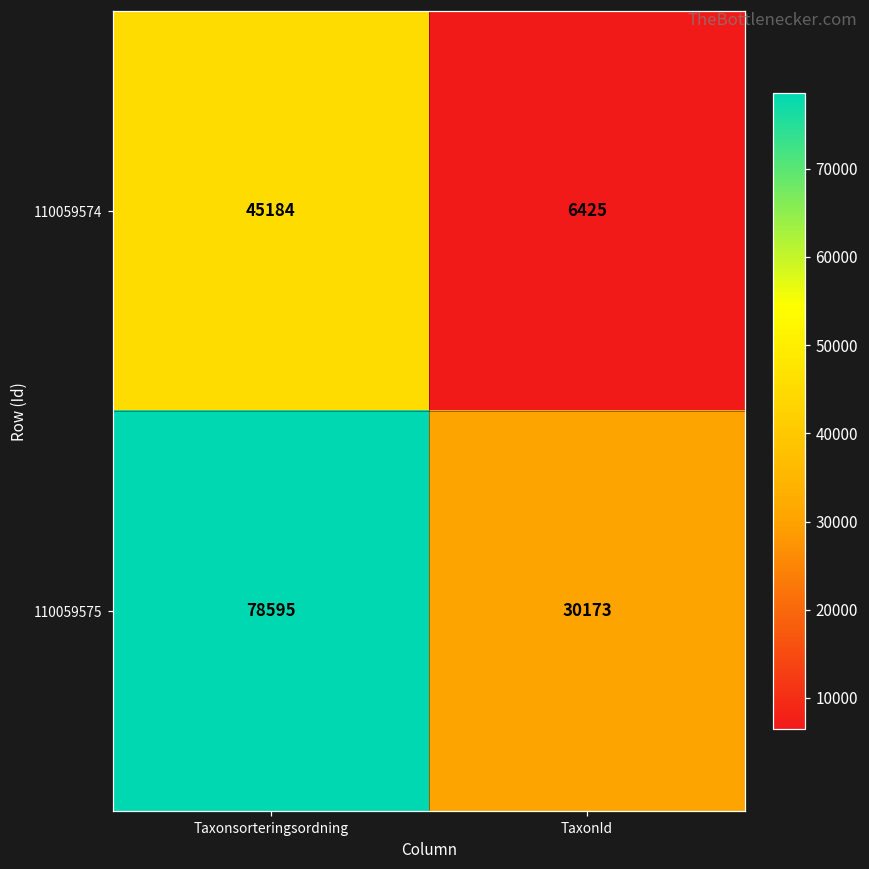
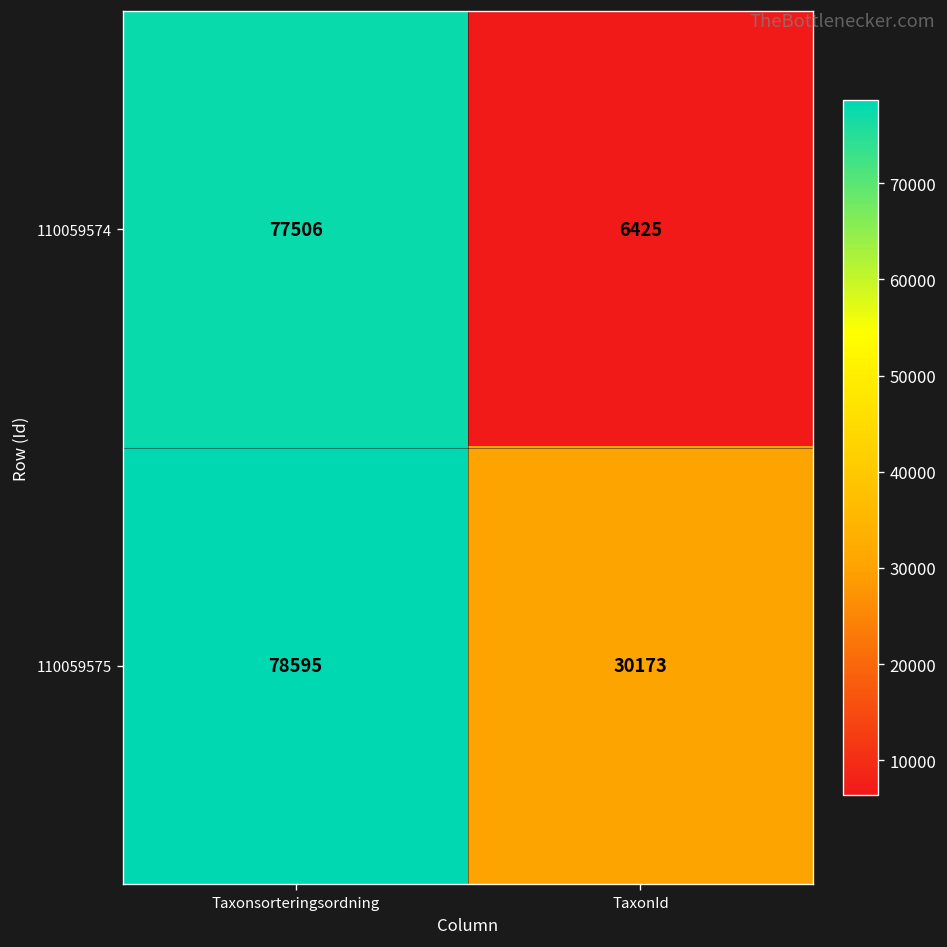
110059574, Taxonsorteringsordning: 45184 -> 77506
